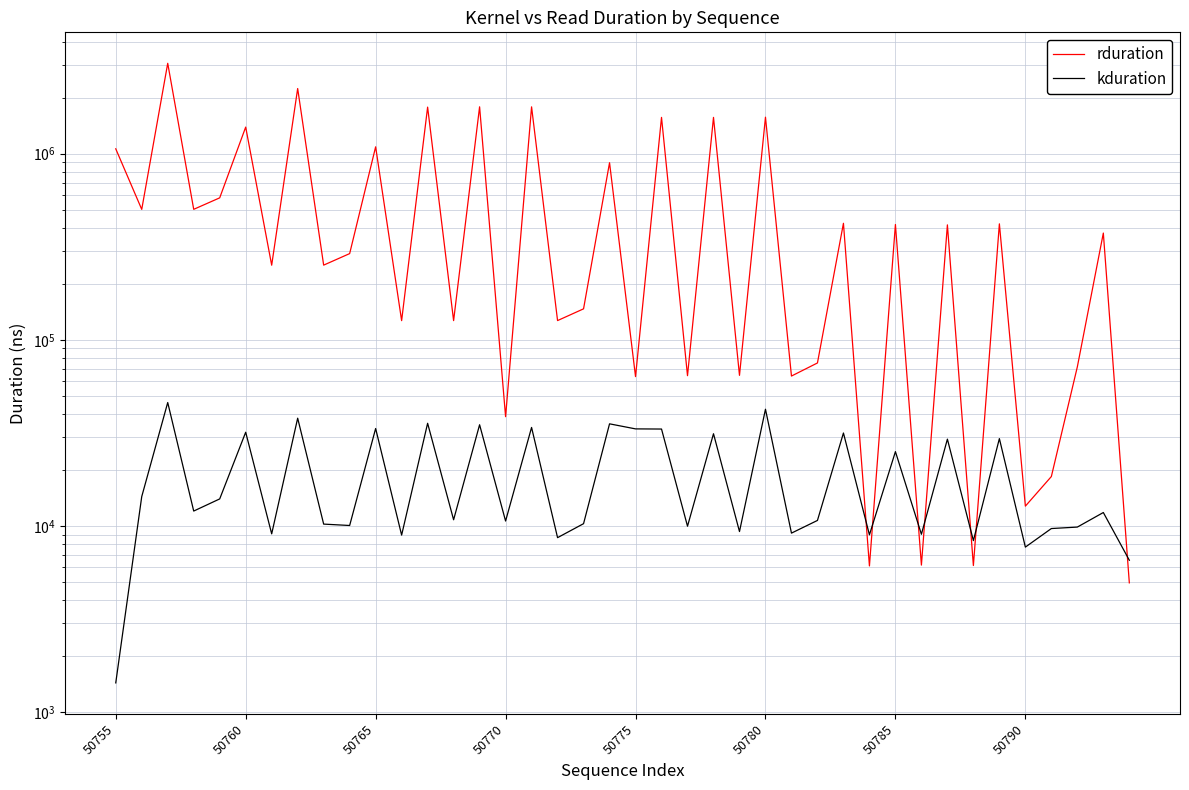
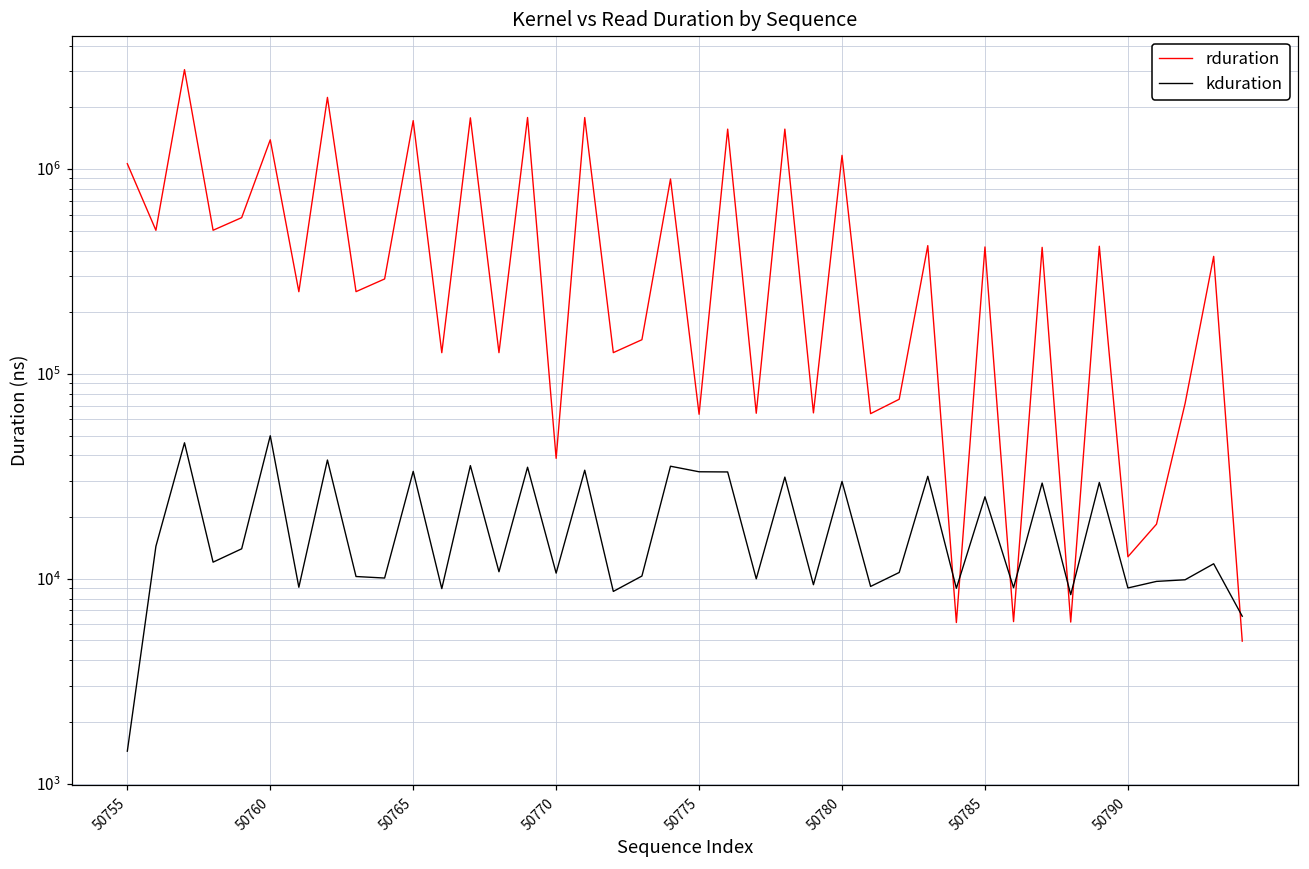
kduration, 50760: 32000 -> 50000
rduration, 50765: 1100000 -> 1700000
rduration, 50780: 1600000 -> 1200000
kduration, 50780: 42000 -> 30000
kduration, 50790: 7700 -> 9000
